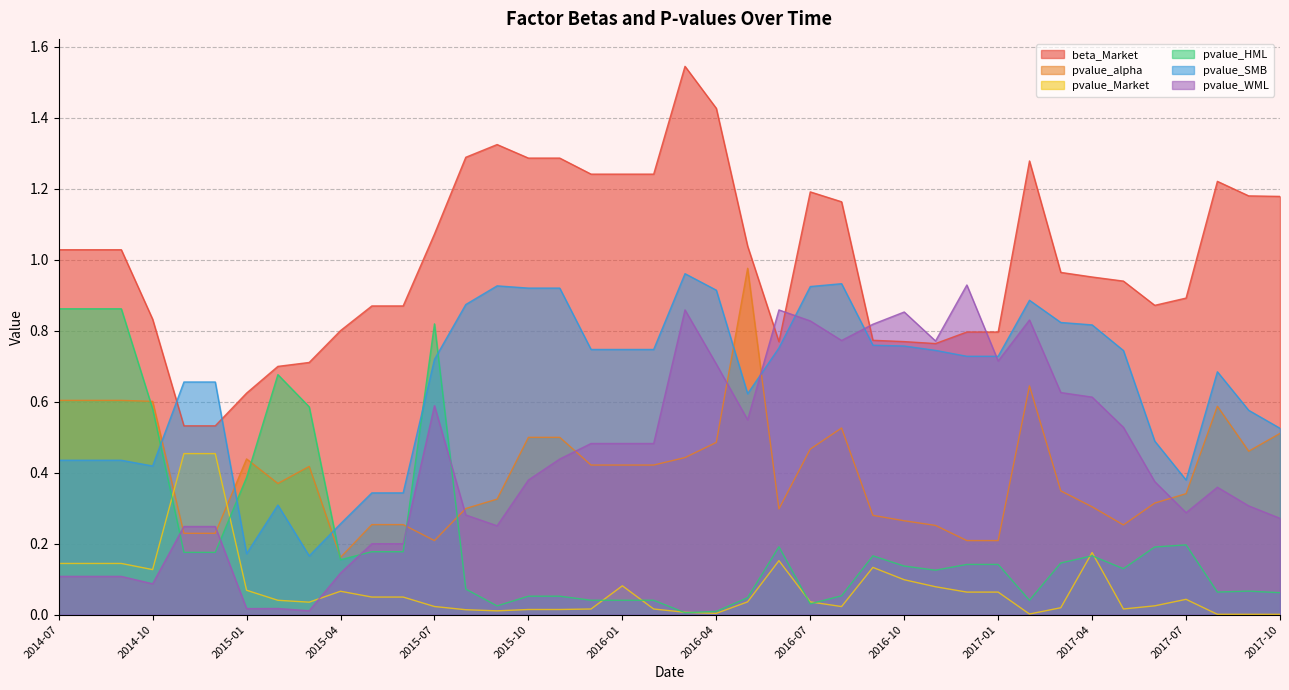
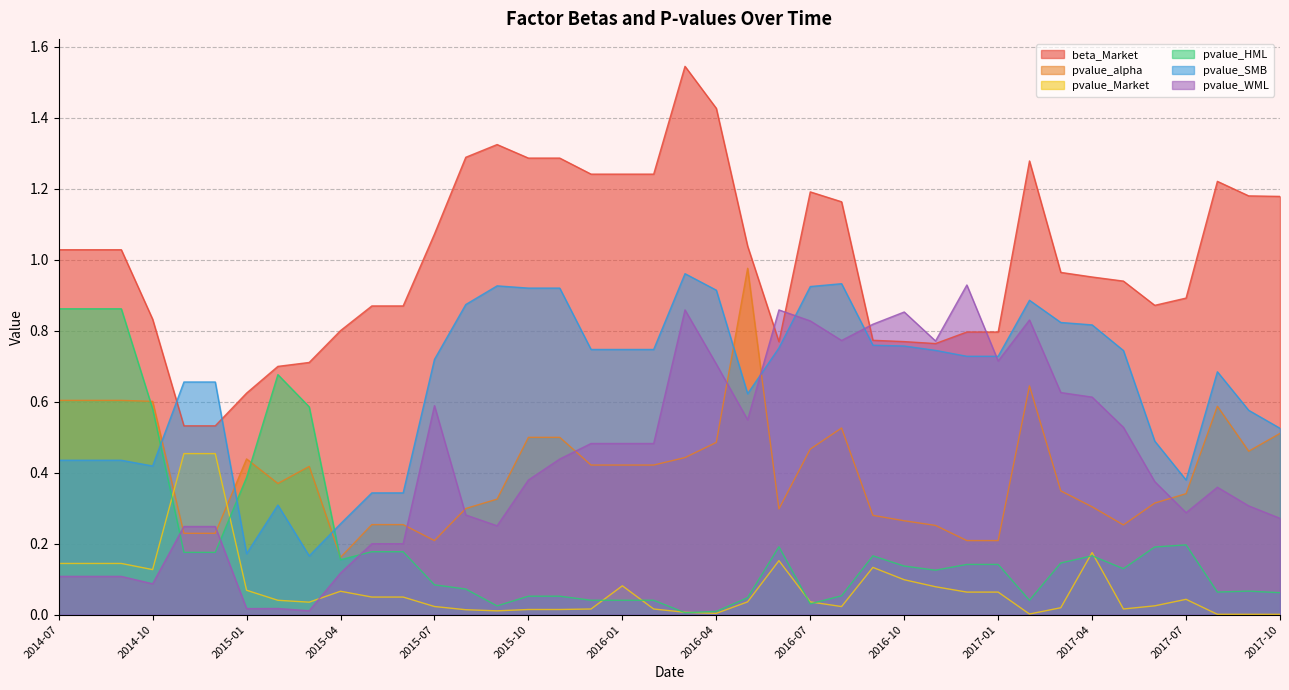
pvalue_HML, 2015-07: 0.82 -> 0.08
